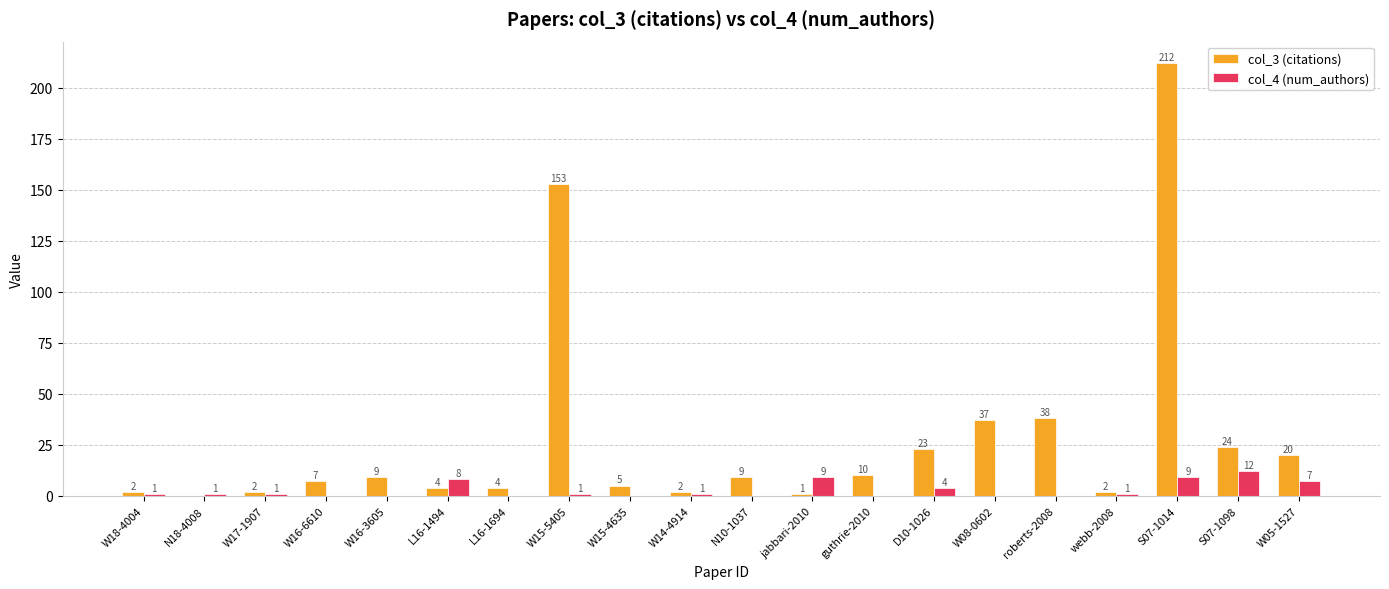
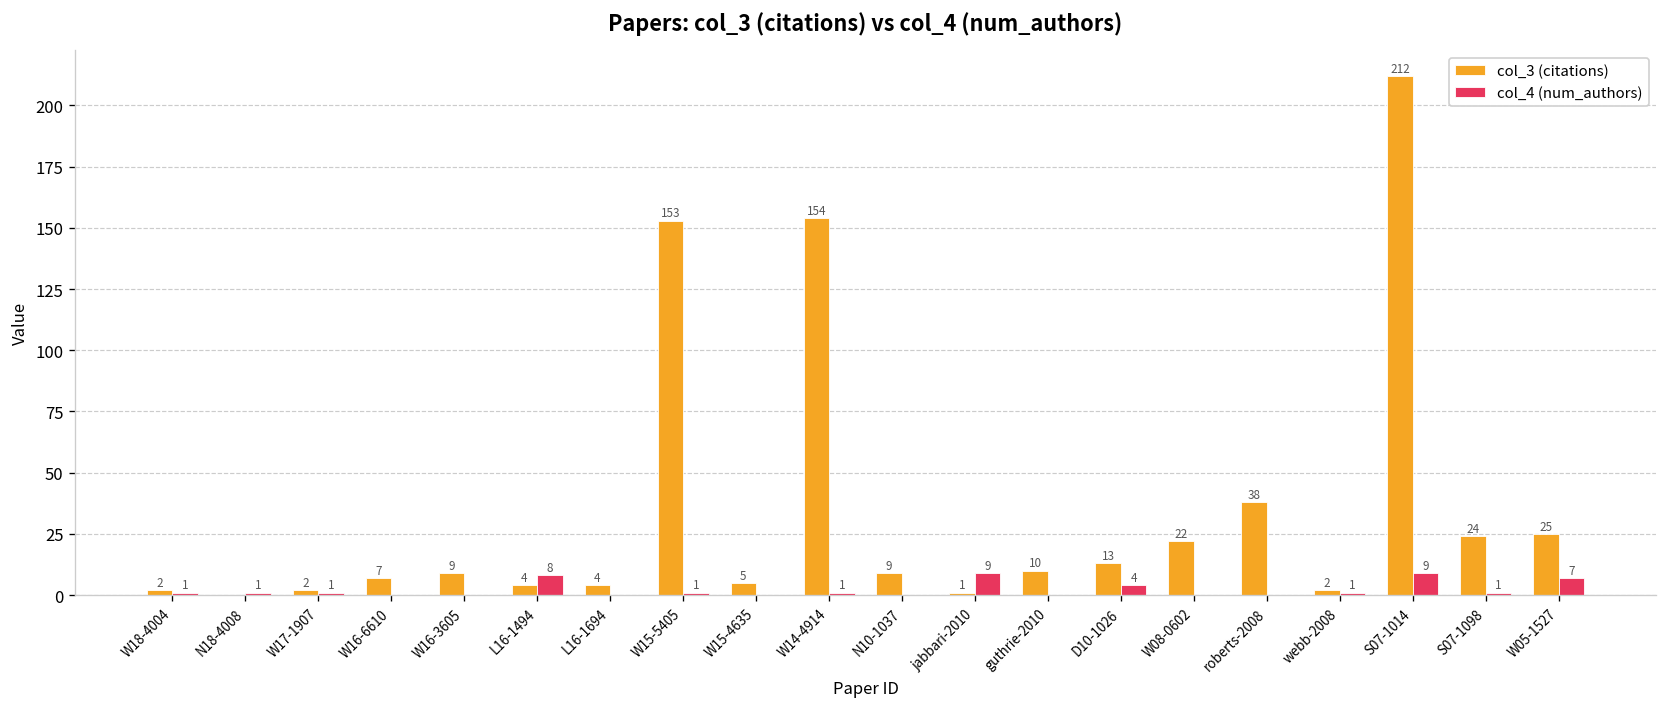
col_3 (citations), W14-4914: 2 -> 154
col_3 (citations), D10-1026: 23 -> 13
col_3 (citations), W08-0602: 37 -> 22
col_4 (num_authors), S07-1098: 12 -> 1
col_3 (citations), W05-1527: 20 -> 25
